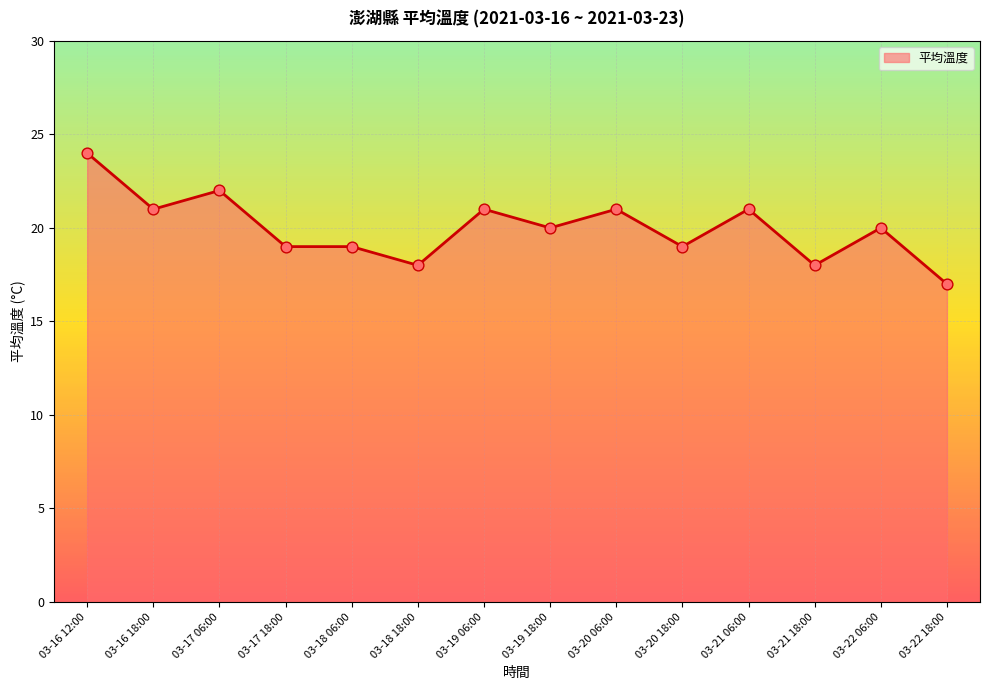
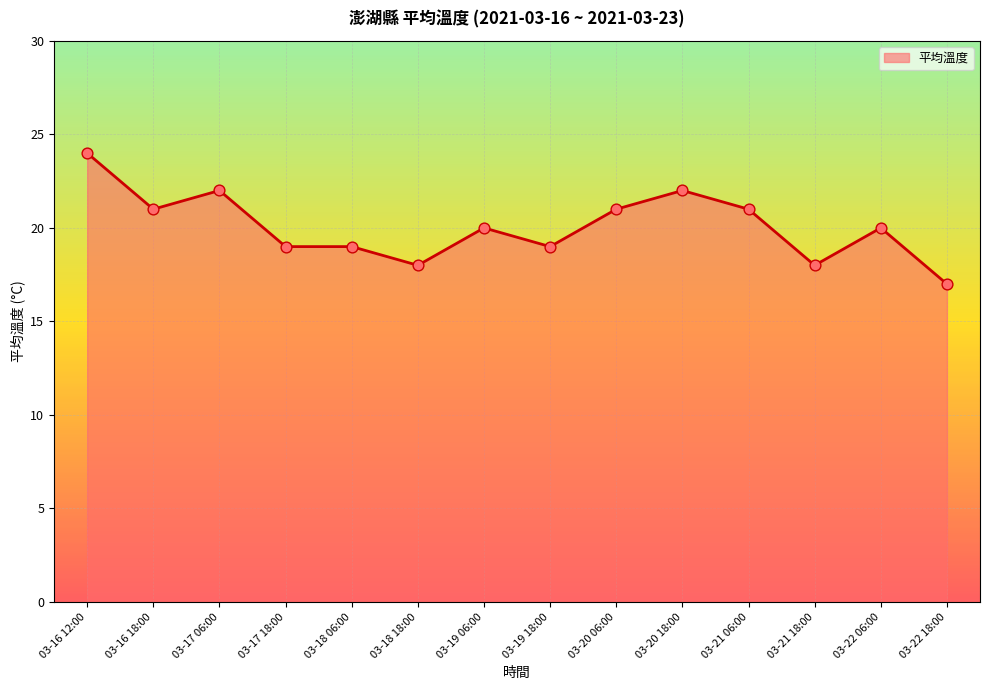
03-19 06:00: 21 -> 20
03-19 18:00: 20 -> 19
03-20 18:00: 19 -> 22
